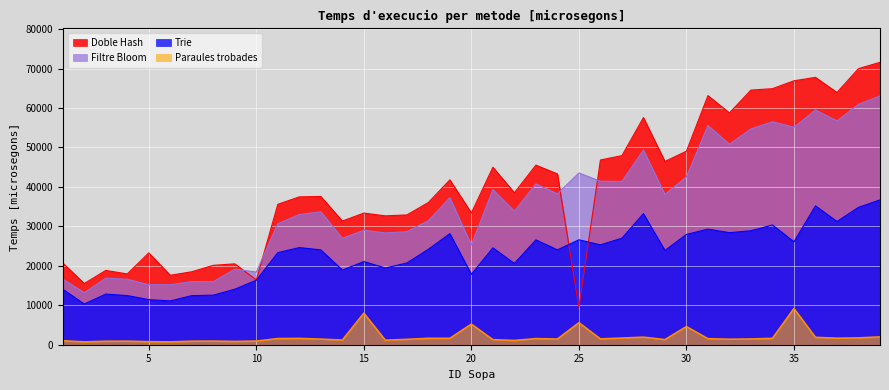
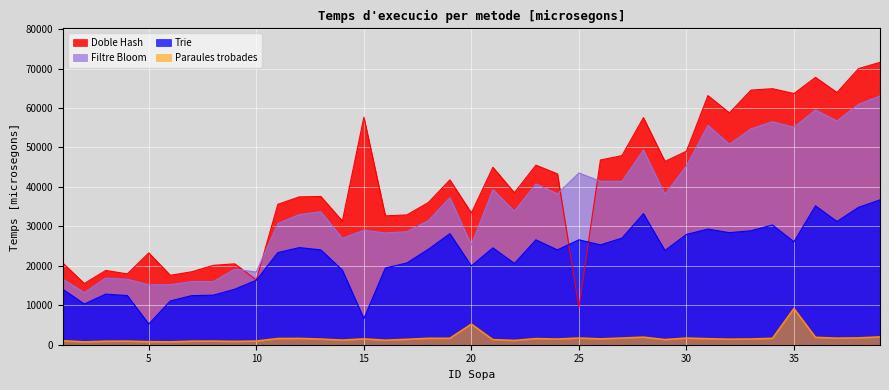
Trie, 5: 11000 -> 5000
Doble Hash, 15: 33000 -> 58000
Trie, 15: 21000 -> 7000
Paraules trobades, 15: 8000 -> 1000
Trie, 20: 18000 -> 20000
Paraules trobades, 25: 6000 -> 2000
Filtre Bloom, 30: 43000 -> 45000
Paraules trobades, 30: 5000 -> 2000
Doble Hash, 35: 67000 -> 64000
